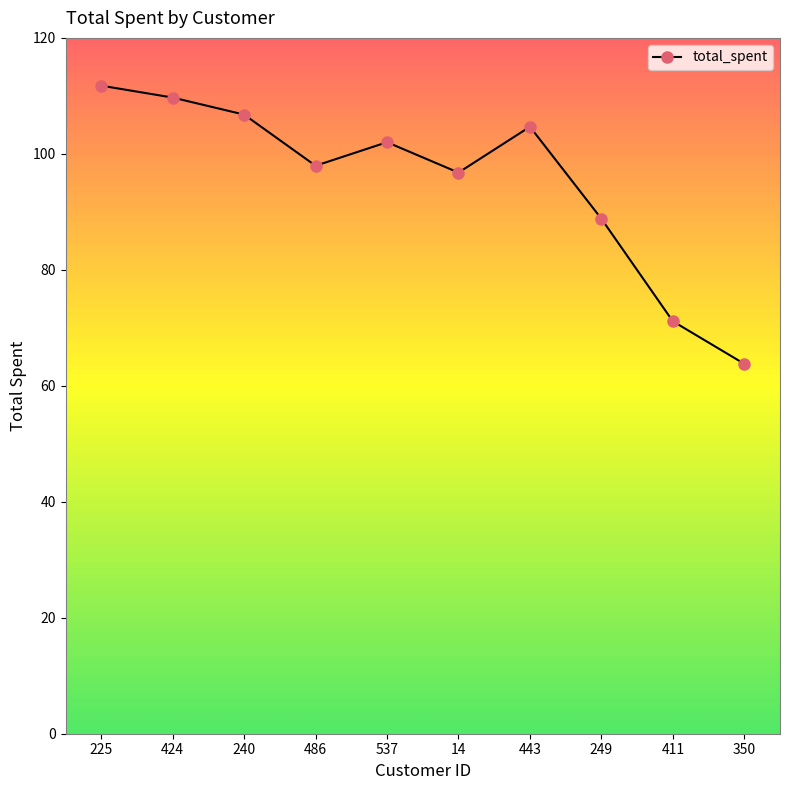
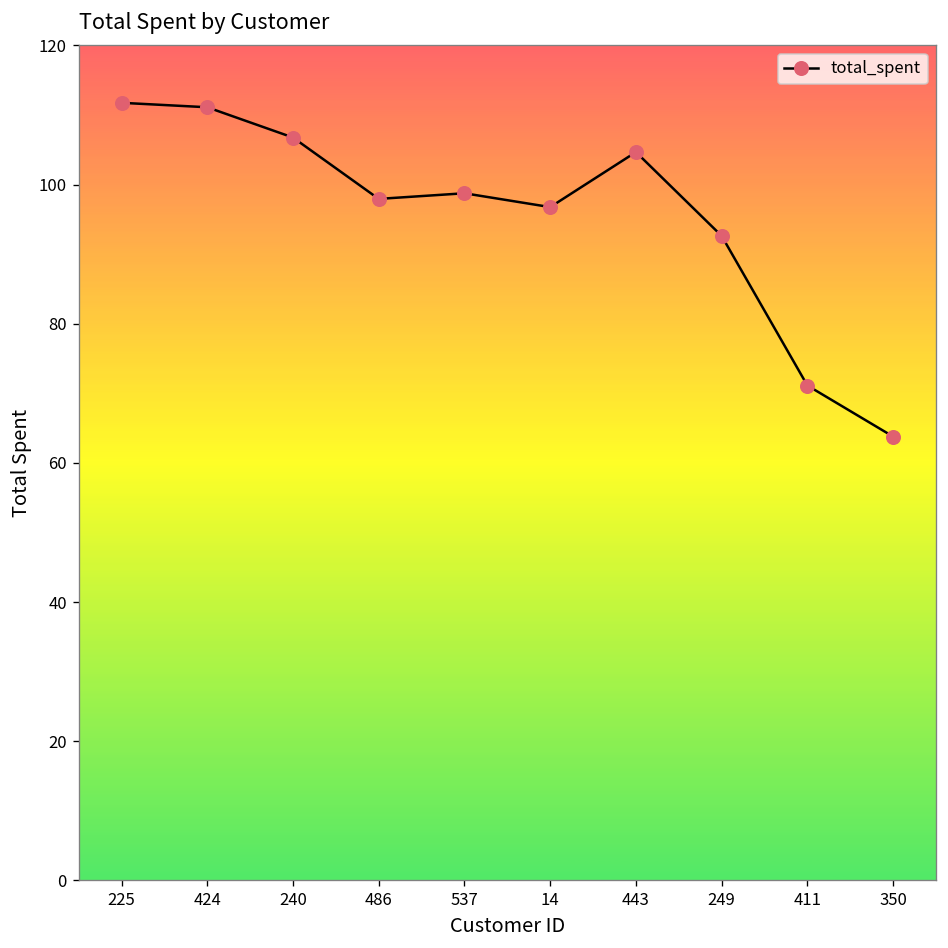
424: 110 -> 111
537: 102 -> 99
249: 89 -> 93
